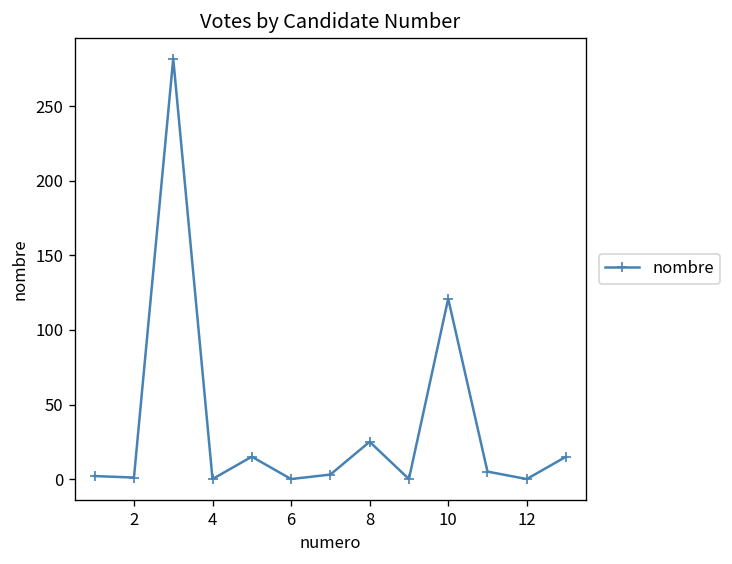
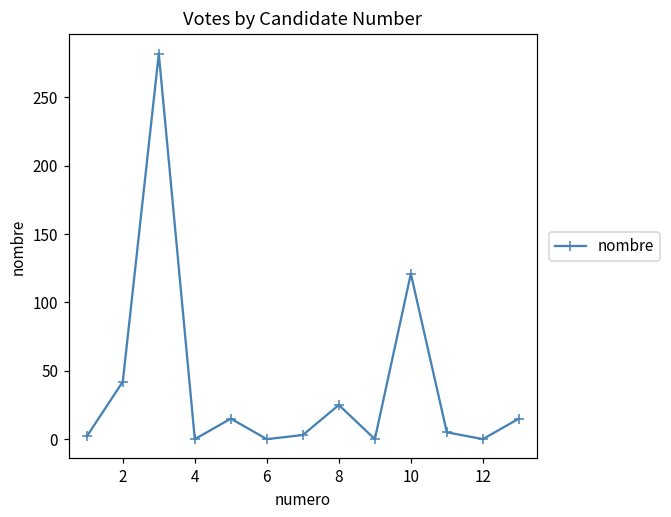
2: 1 -> 42
